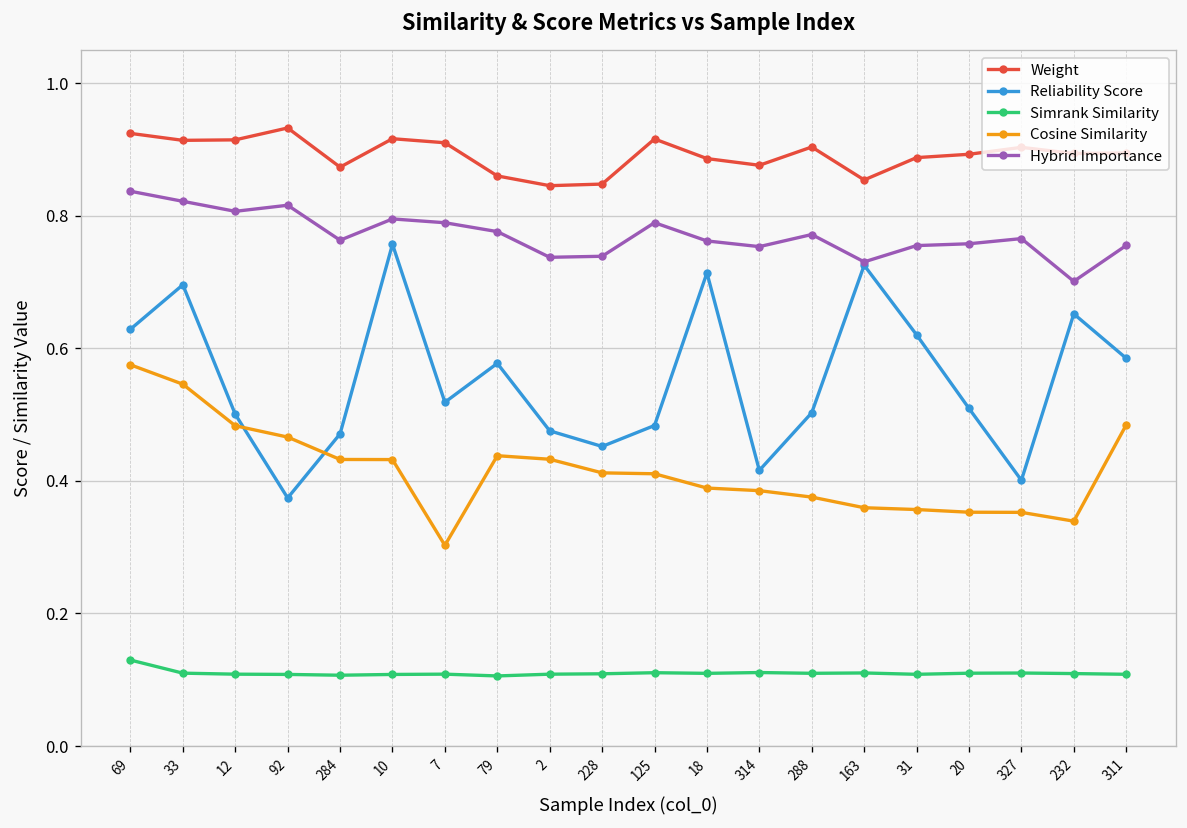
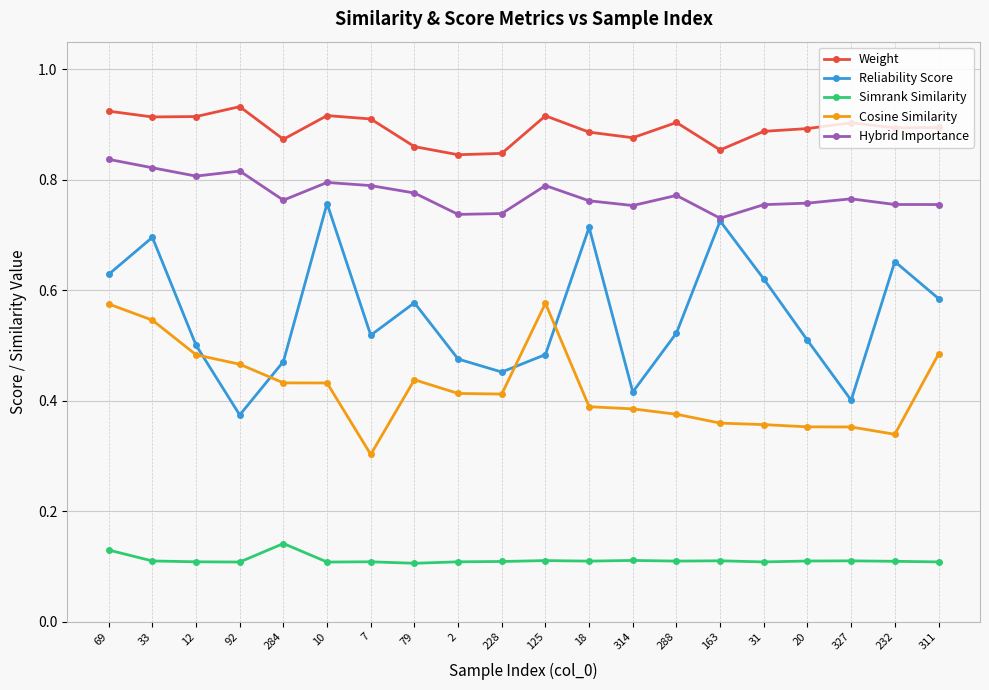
Simrank Similarity, 284: 0.11 -> 0.14
Cosine Similarity, 2: 0.43 -> 0.41
Cosine Similarity, 125: 0.41 -> 0.58
Reliability Score, 288: 0.50 -> 0.52
Hybrid Importance, 232: 0.70 -> 0.76
